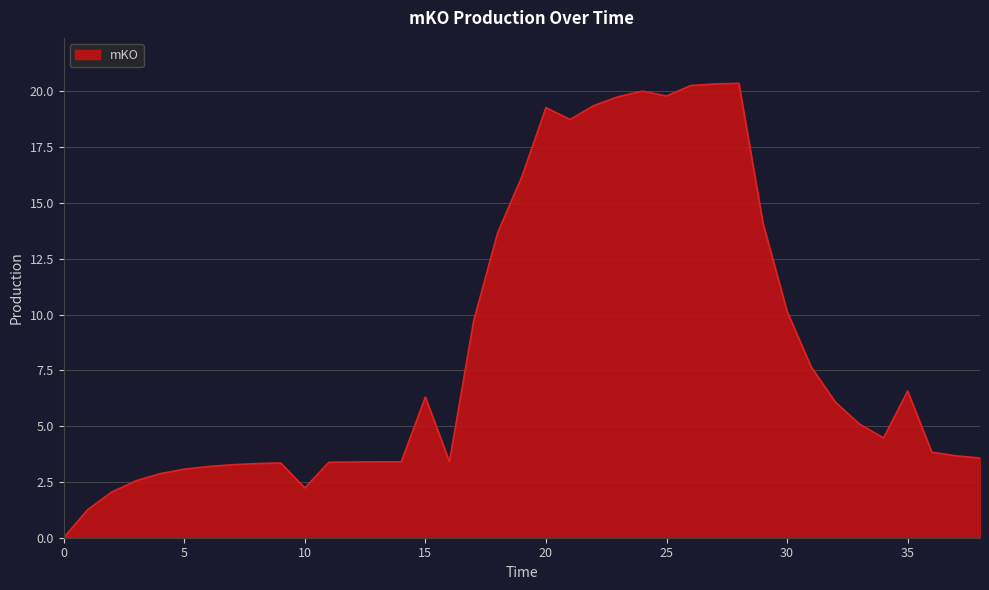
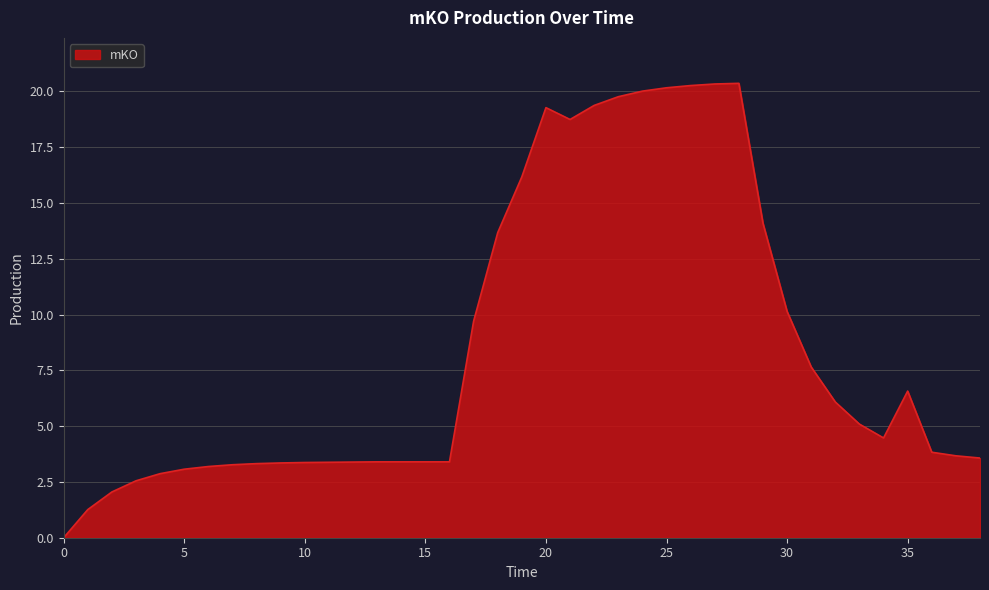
10: 2.2 -> 3.4
15: 6.3 -> 3.4
25: 19.8 -> 20.2
